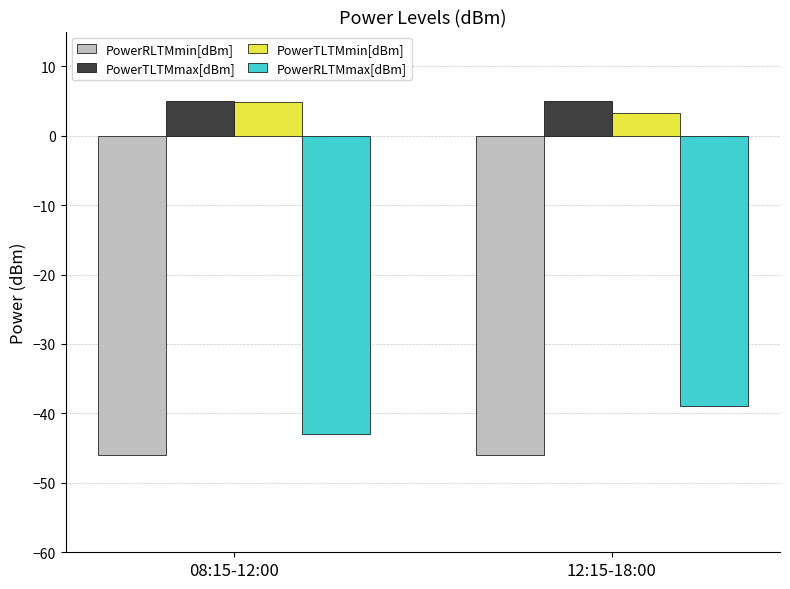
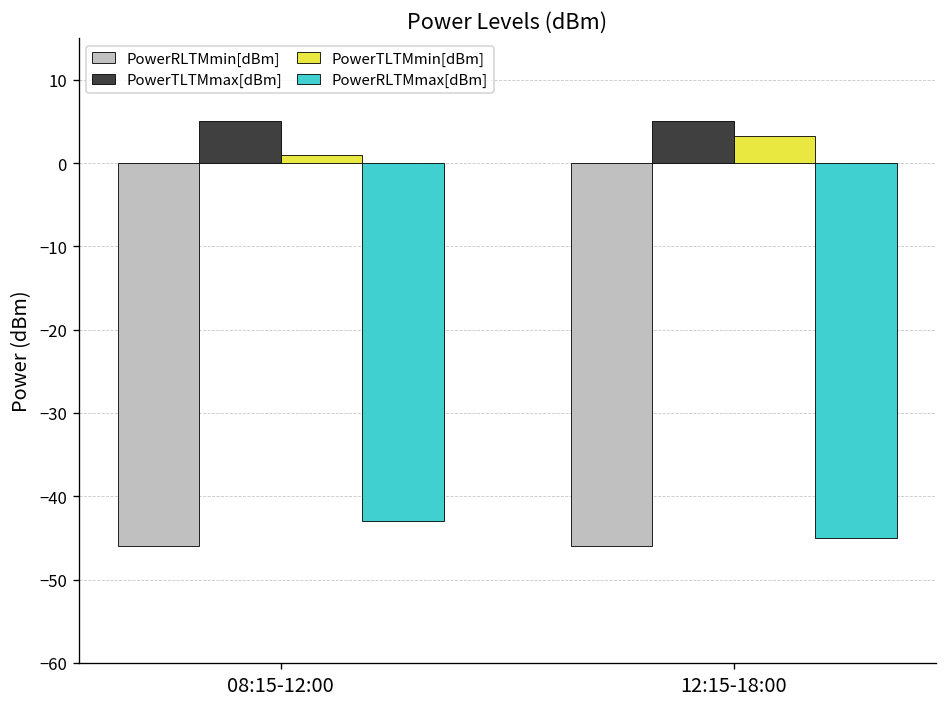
PowerTLTMmin[dBm], 08:15-12:00: 5 -> 1
PowerRLTMmax[dBm], 12:15-18:00: -39 -> -45
